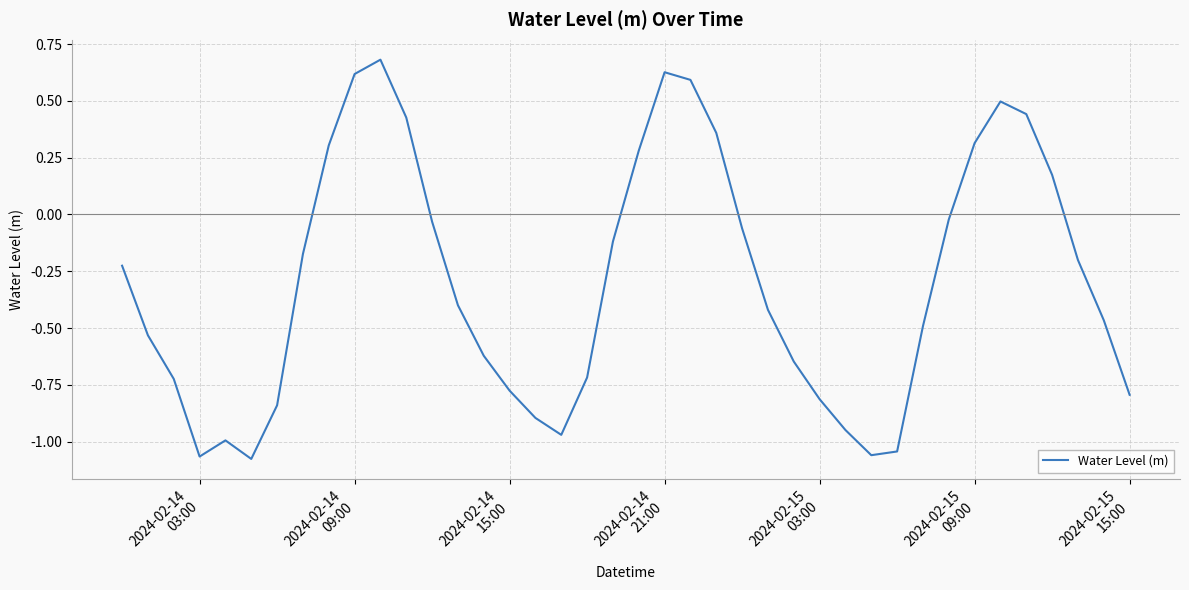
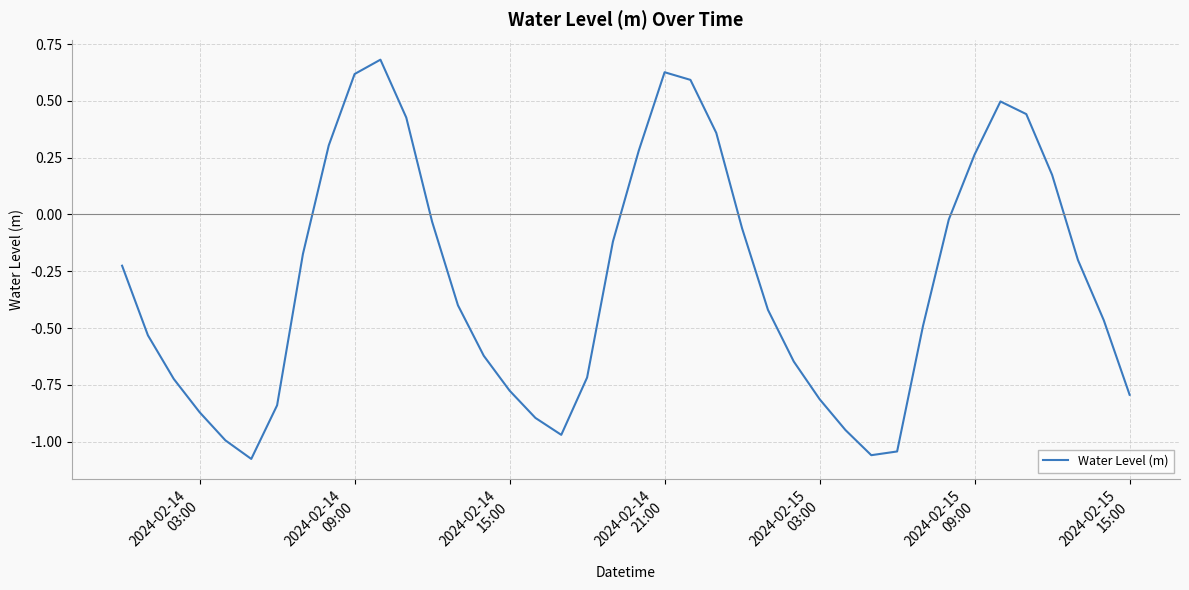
2024-02-14 03:00: -1.07 -> -0.87
2024-02-15 09:00: 0.31 -> 0.26
